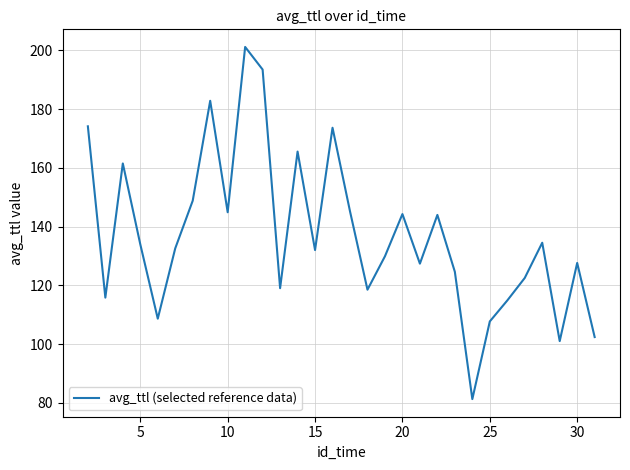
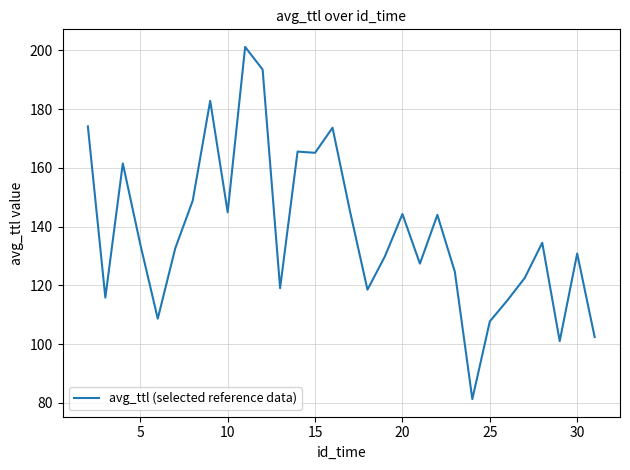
15: 132 -> 165
30: 128 -> 131
